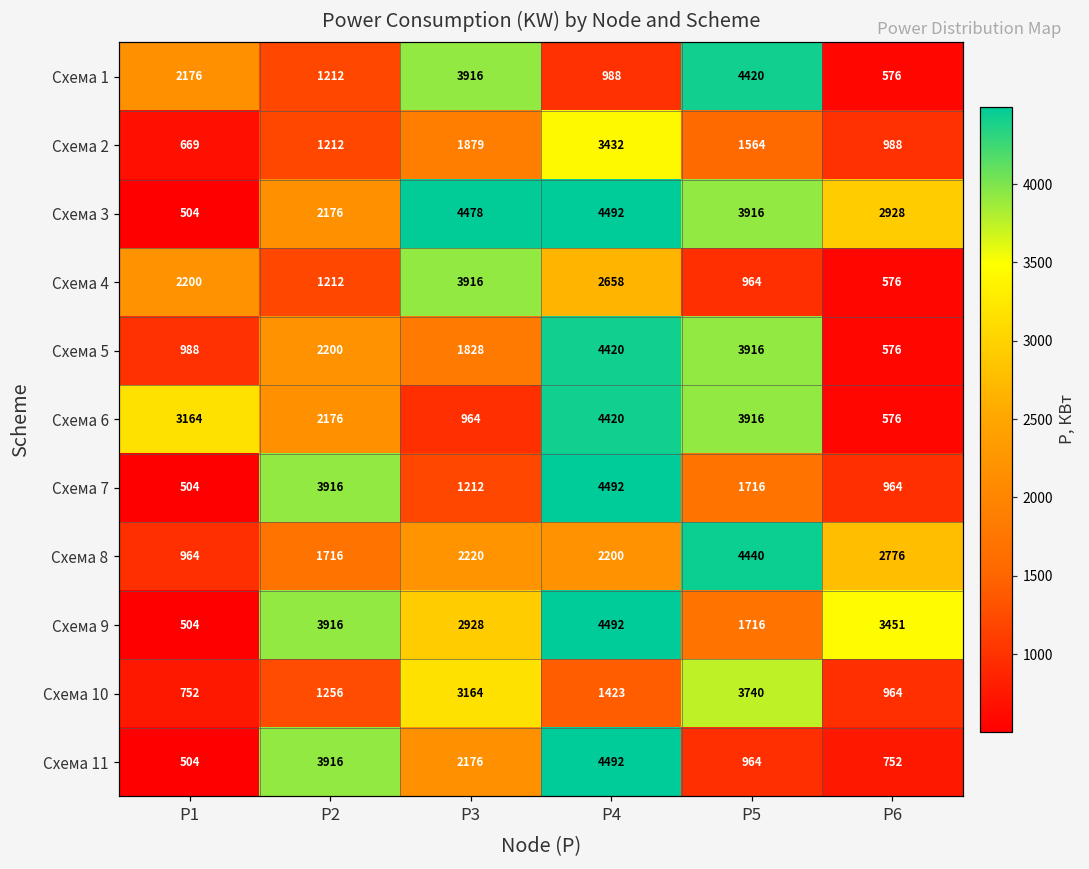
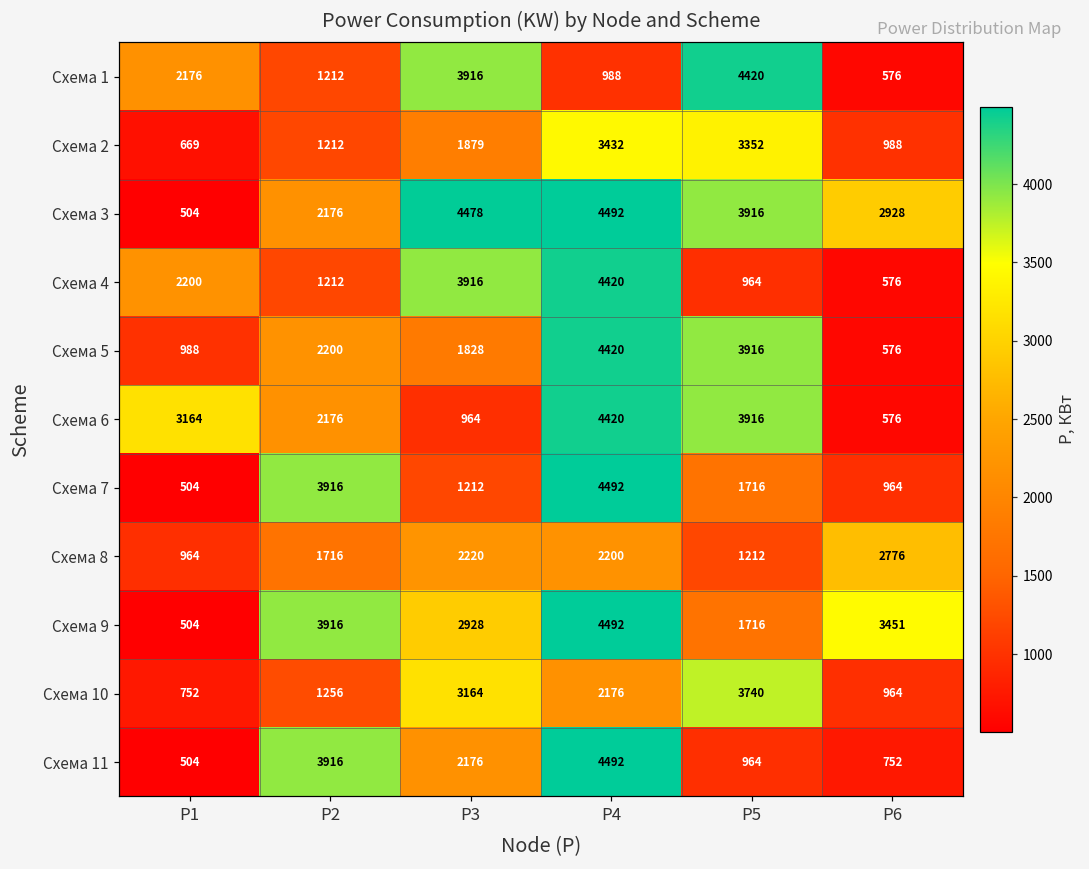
Схема 2, P5: 1564 -> 3352
Схема 4, P4: 2658 -> 4420
Схема 8, P5: 4440 -> 1212
Схема 10, P4: 1423 -> 2176
